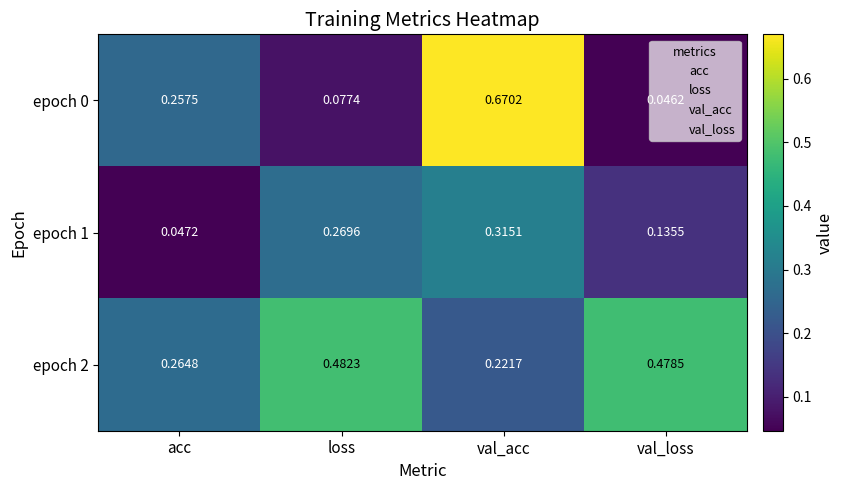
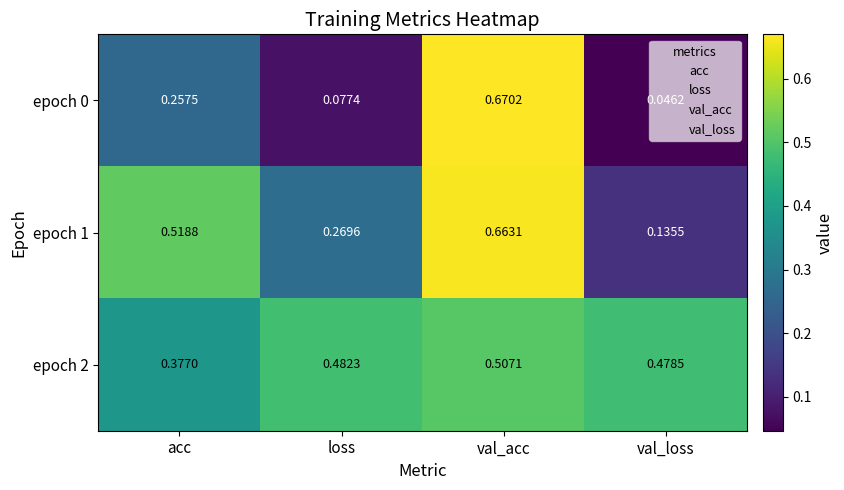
epoch 1, acc: 0.0472 -> 0.5188
epoch 1, val_acc: 0.3151 -> 0.6631
epoch 2, acc: 0.2648 -> 0.3770
epoch 2, val_acc: 0.2217 -> 0.5071
